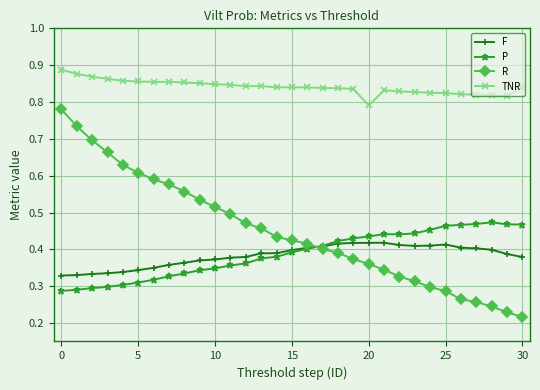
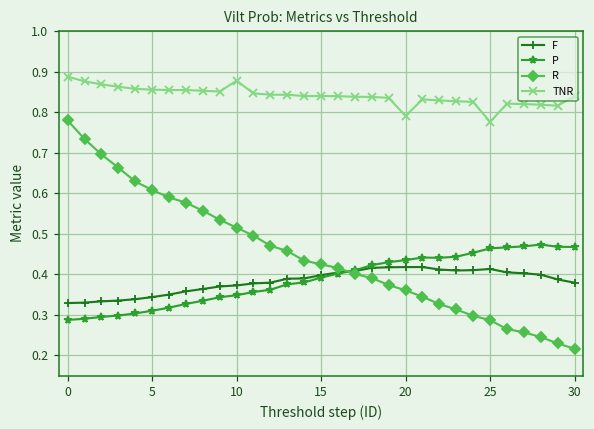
TNR, 10: 0.85 -> 0.88
TNR, 25: 0.82 -> 0.78
